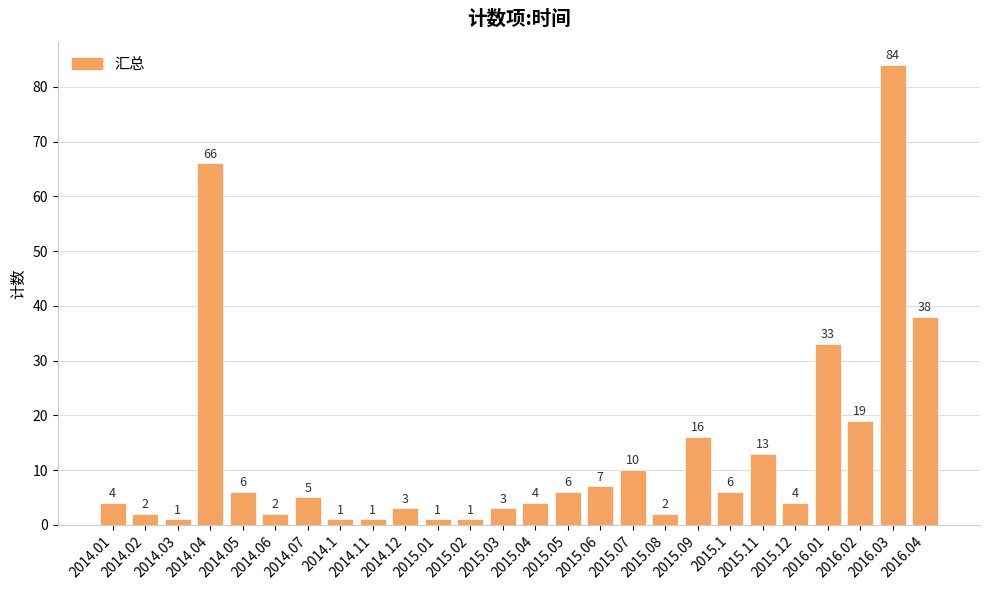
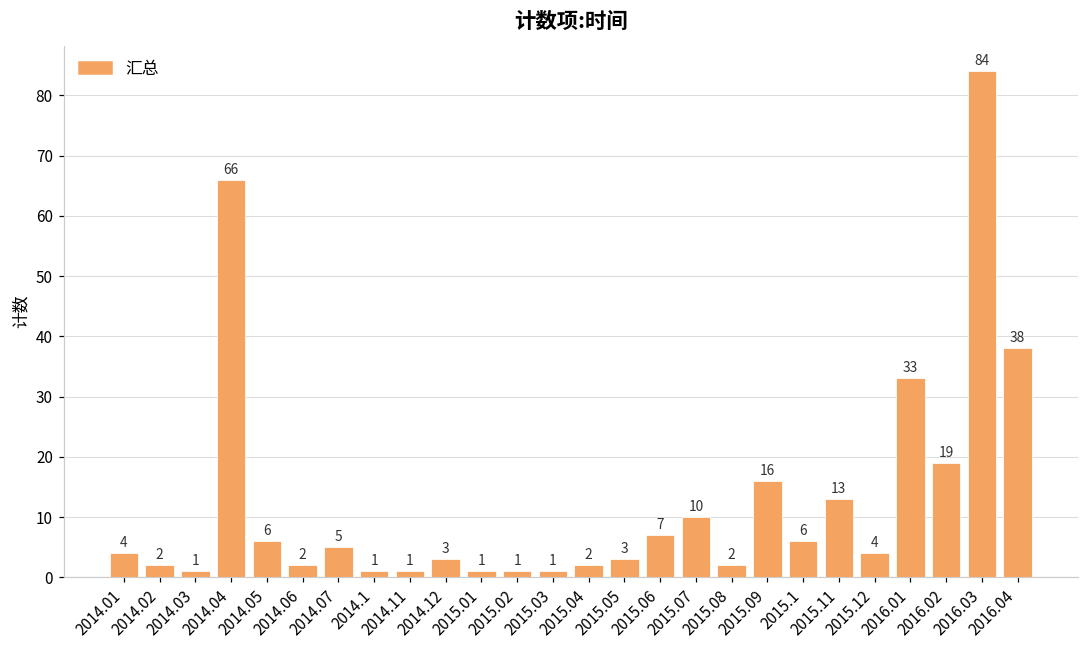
2015.03: 3 -> 1
2015.04: 4 -> 2
2015.05: 6 -> 3
